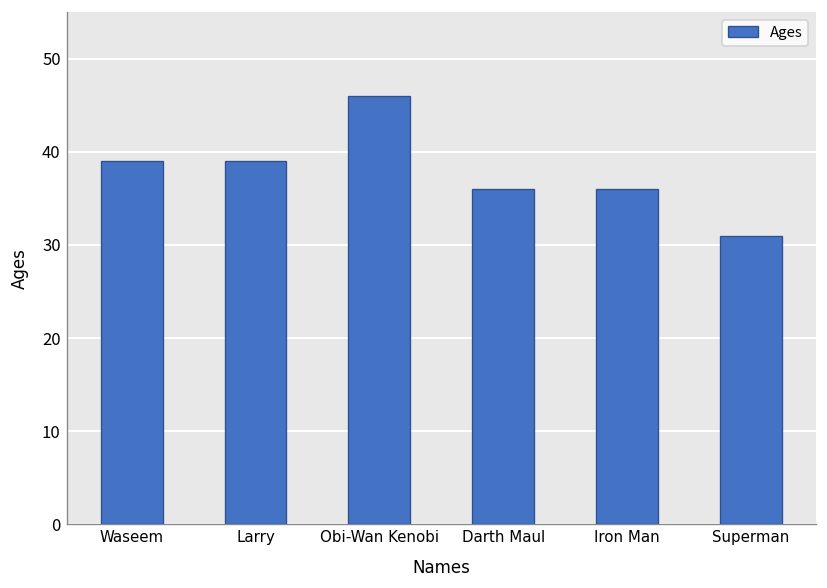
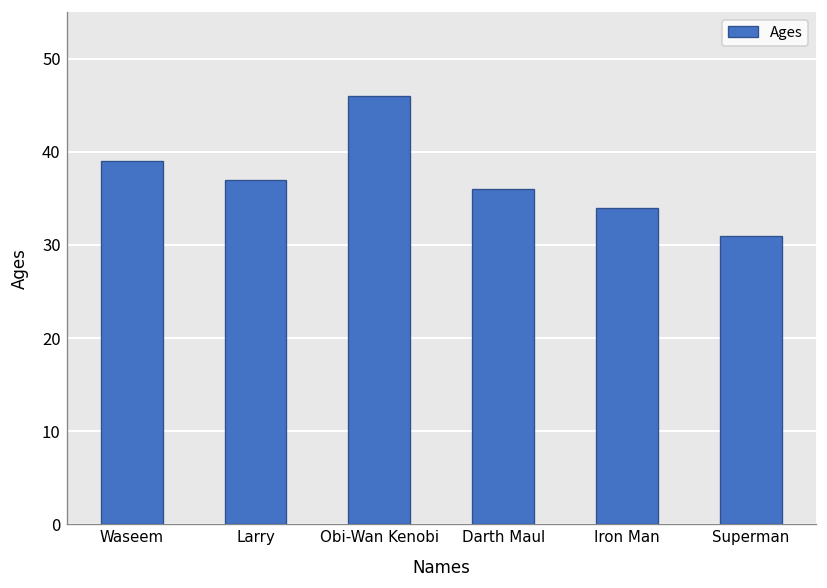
Larry: 39 -> 37
Iron Man: 36 -> 34
